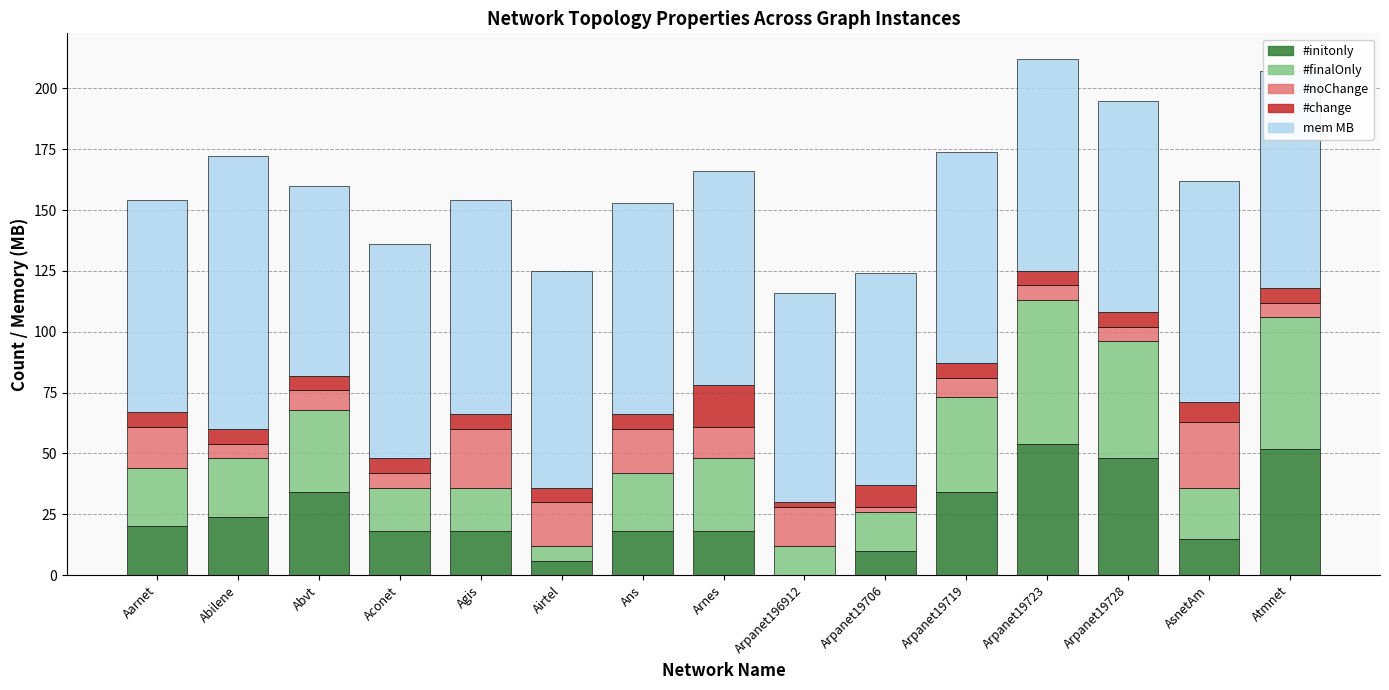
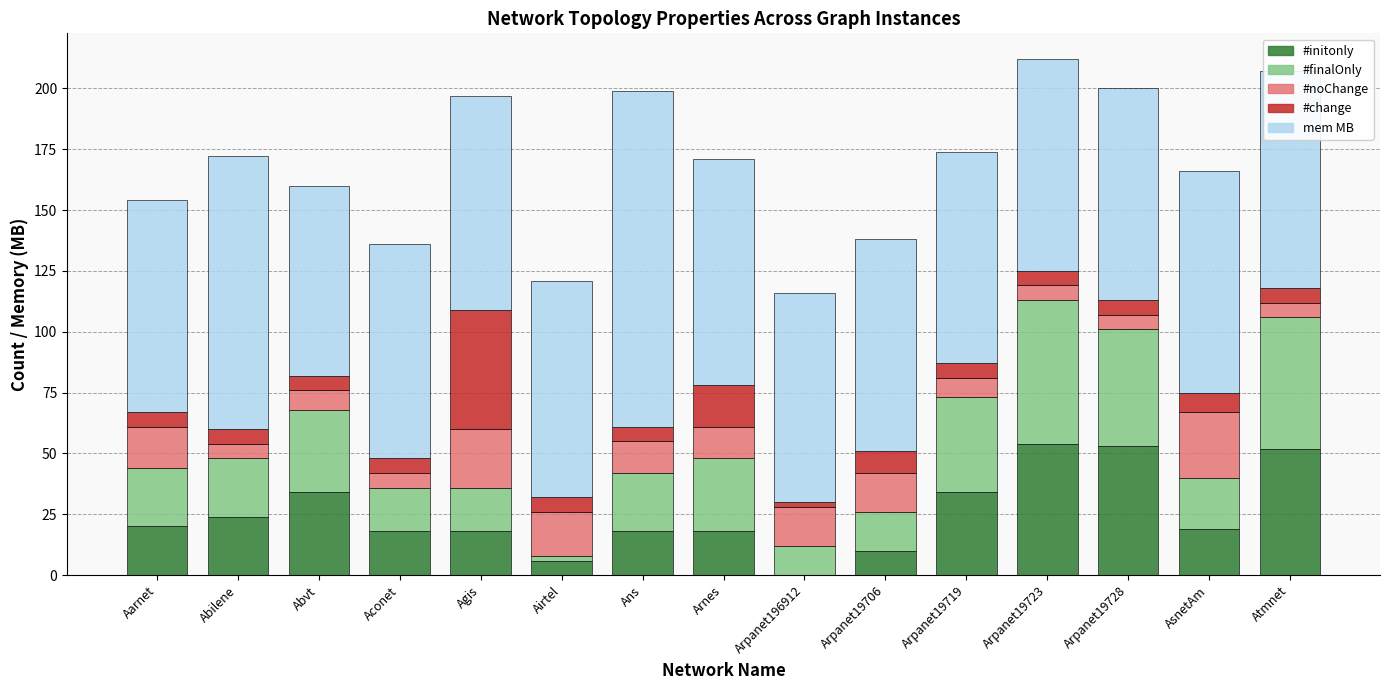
#change, Agis: 6 -> 49
#finalOnly, Airtel: 6 -> 2
#noChange, Ans: 18 -> 13
mem MB, Ans: 87 -> 138
mem MB, Arnes: 88 -> 93
#noChange, Arpanet19706: 2 -> 16
#initonly, Arpanet19728: 48 -> 53
#initonly, AsnetAm: 15 -> 19
